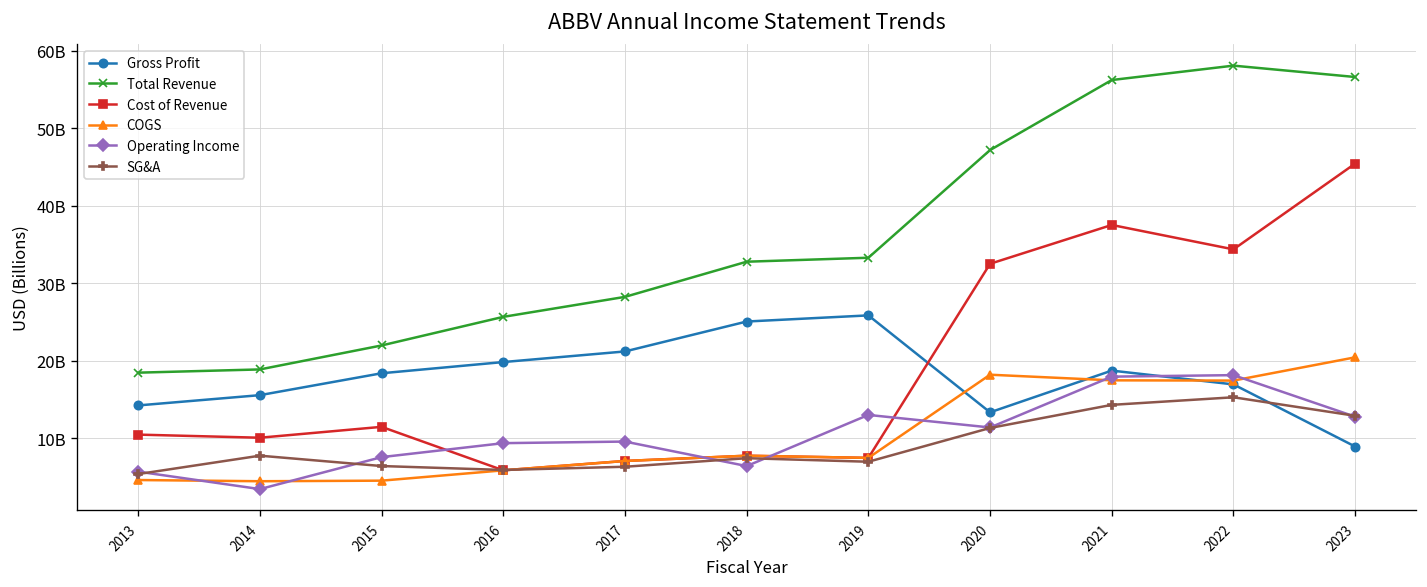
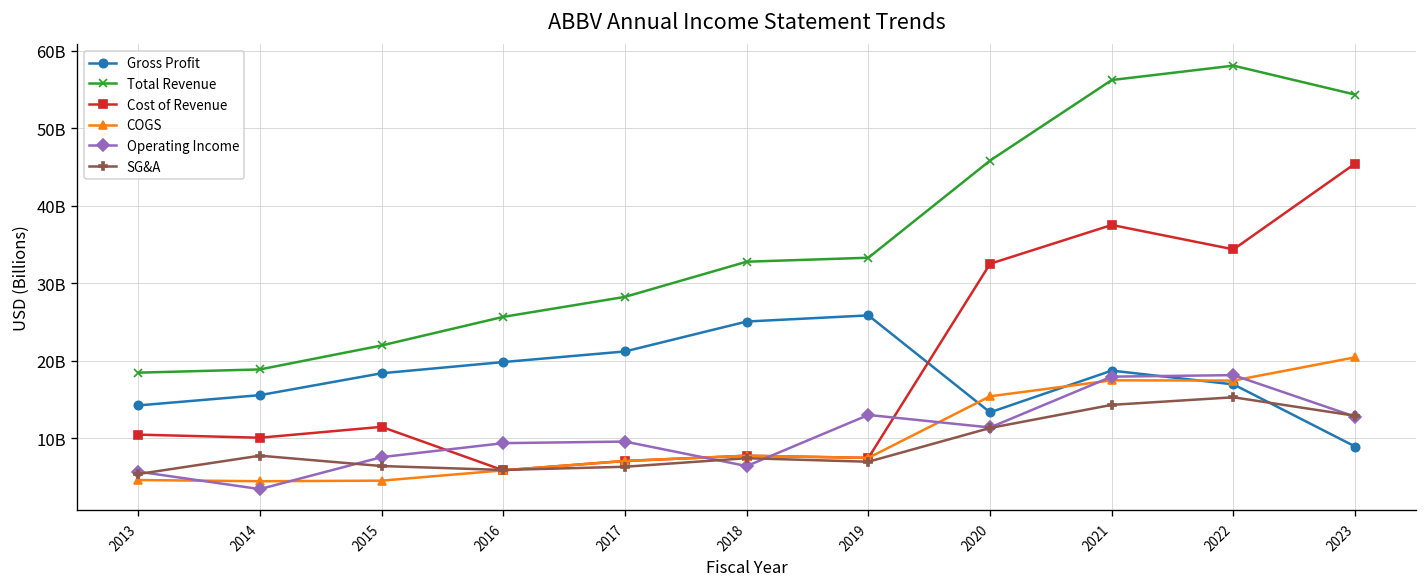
Total Revenue, 2020: 47000000000 -> 46000000000
COGS, 2020: 18000000000 -> 15000000000
Total Revenue, 2023: 57000000000 -> 54000000000
